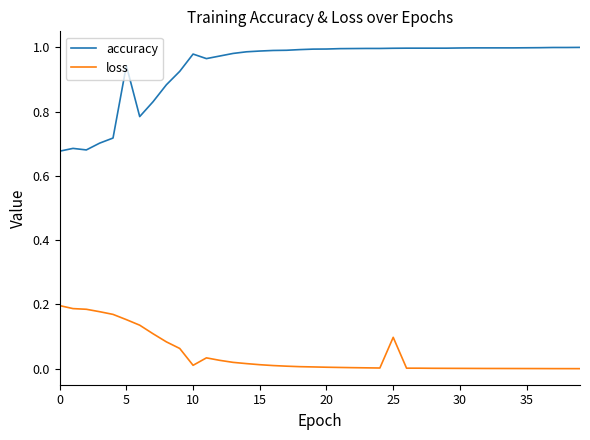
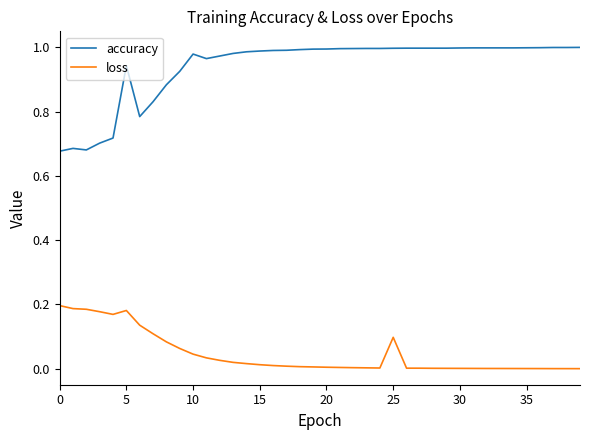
loss, 5: 0.15 -> 0.18
loss, 10: 0.01 -> 0.05
